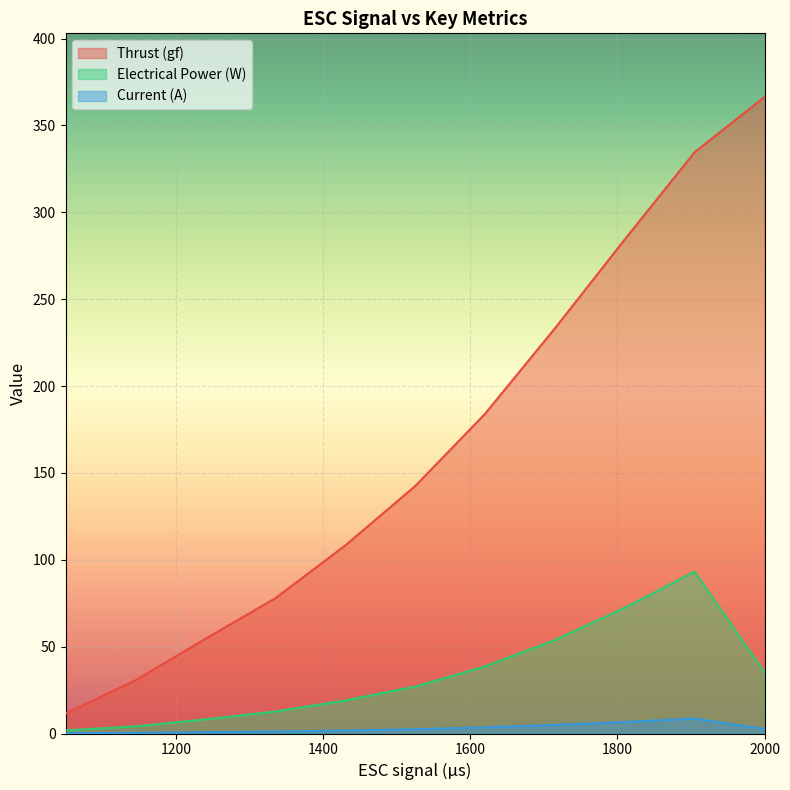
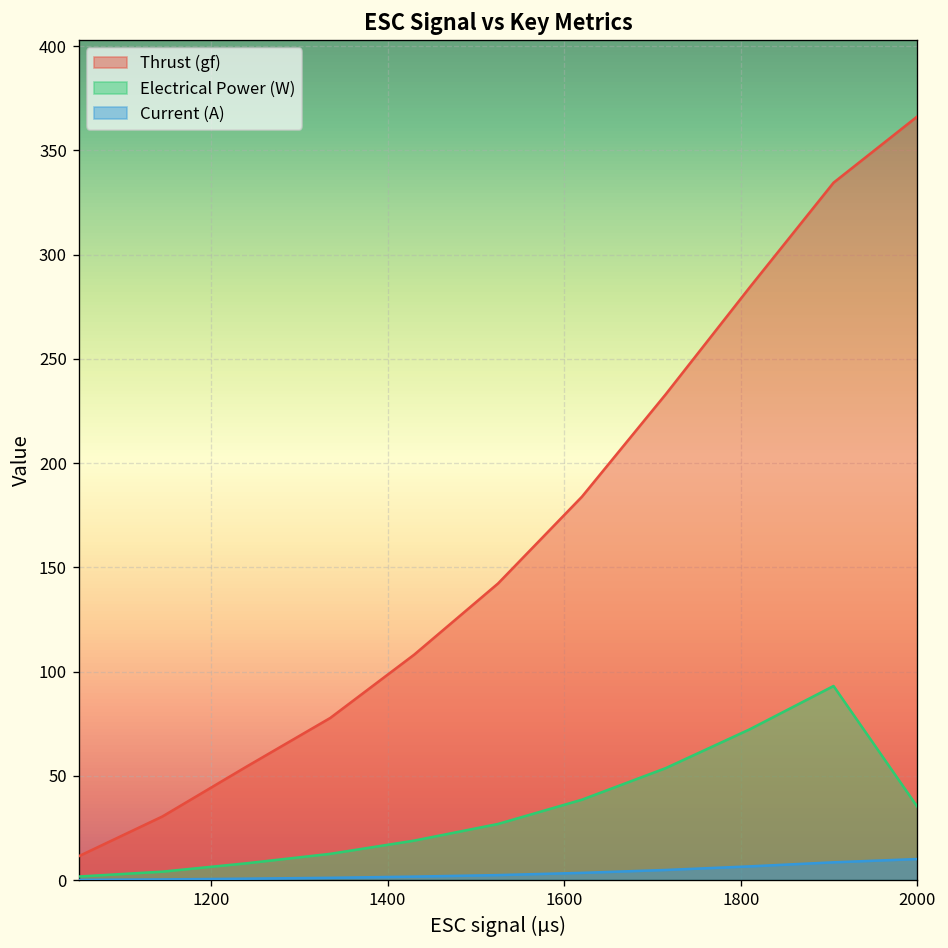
Current (A), 2000: 3 -> 10
